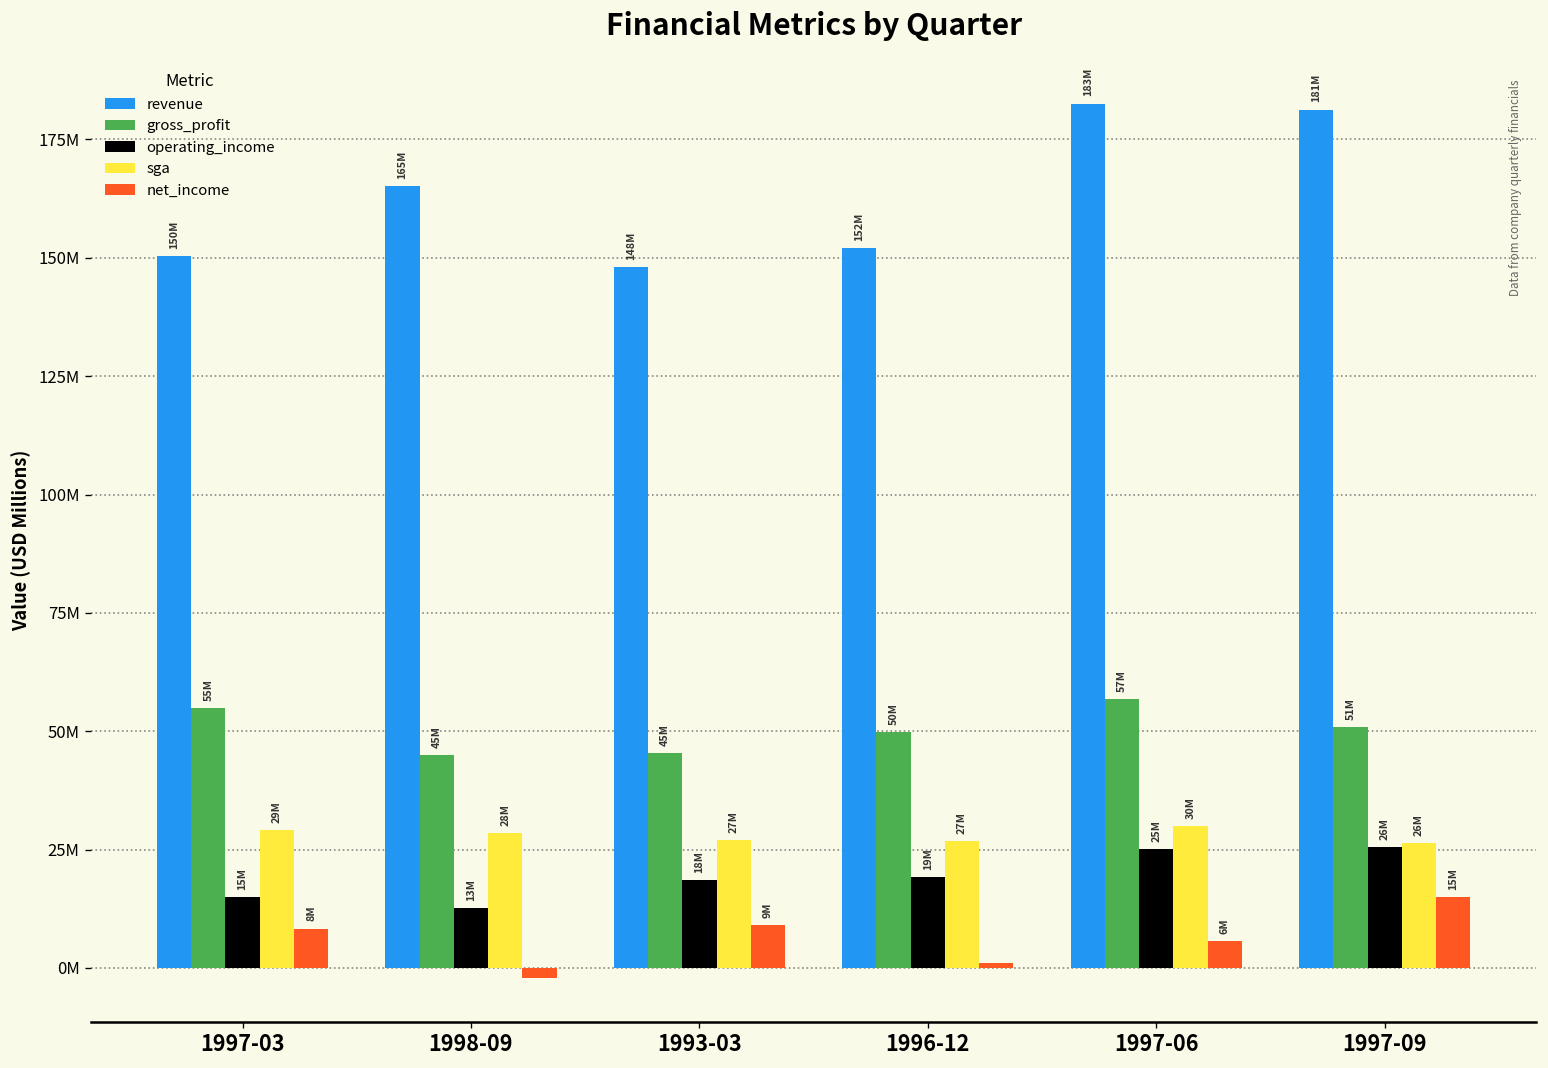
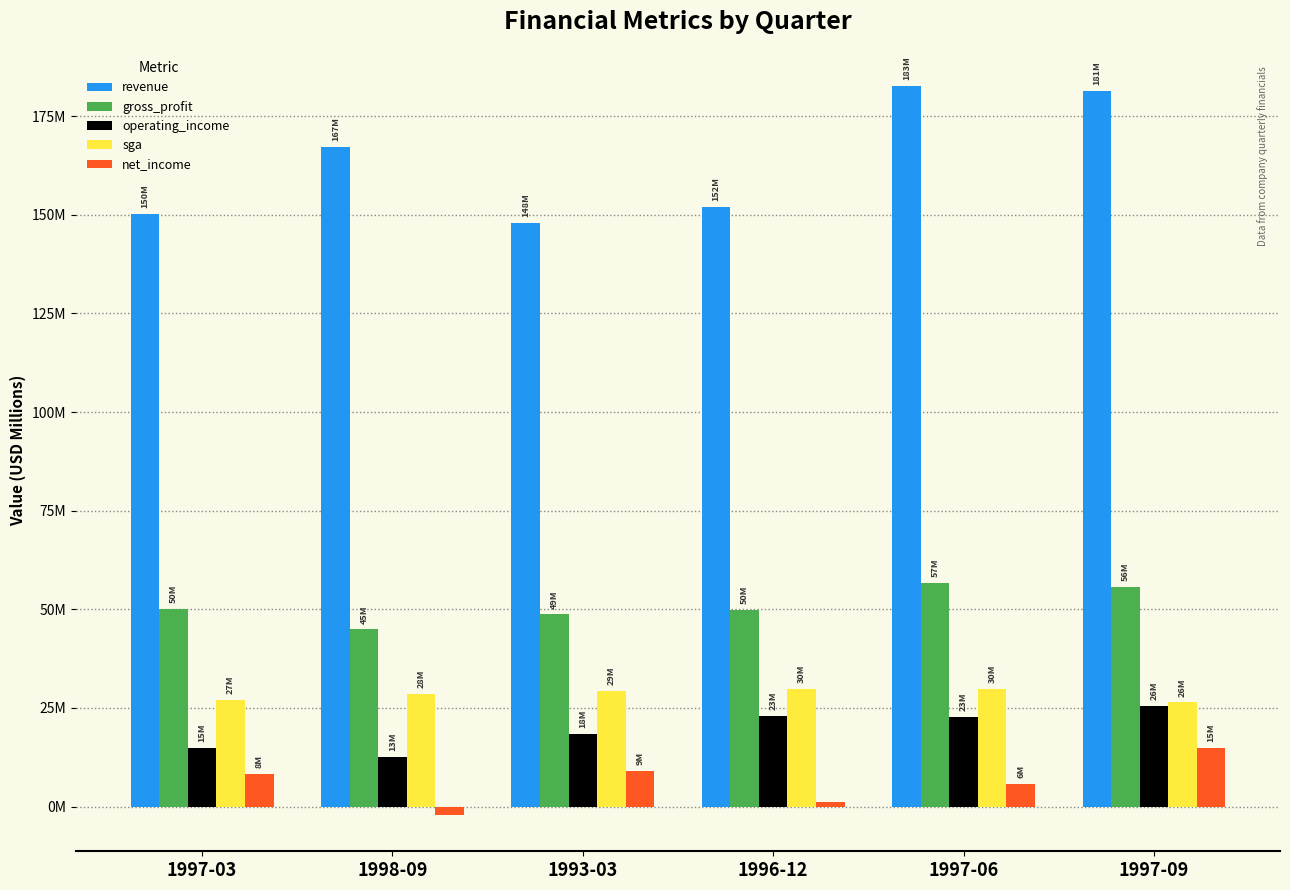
gross_profit, 1997-03: 55M -> 50M
sga, 1997-03: 29M -> 27M
revenue, 1998-09: 165M -> 167M
gross_profit, 1993-03: 45M -> 49M
sga, 1993-03: 27M -> 29M
operating_income, 1996-12: 19M -> 23M
sga, 1996-12: 27M -> 30M
operating_income, 1997-06: 25M -> 23M
gross_profit, 1997-09: 51M -> 56M
